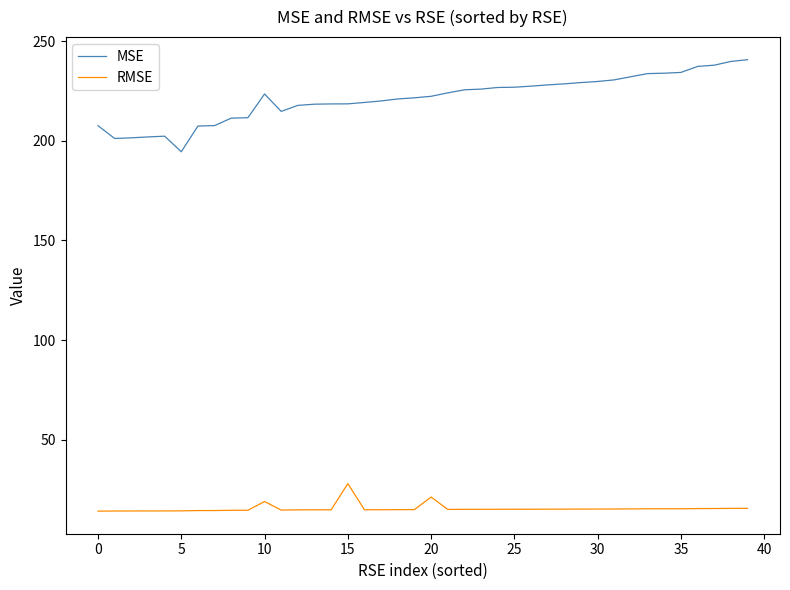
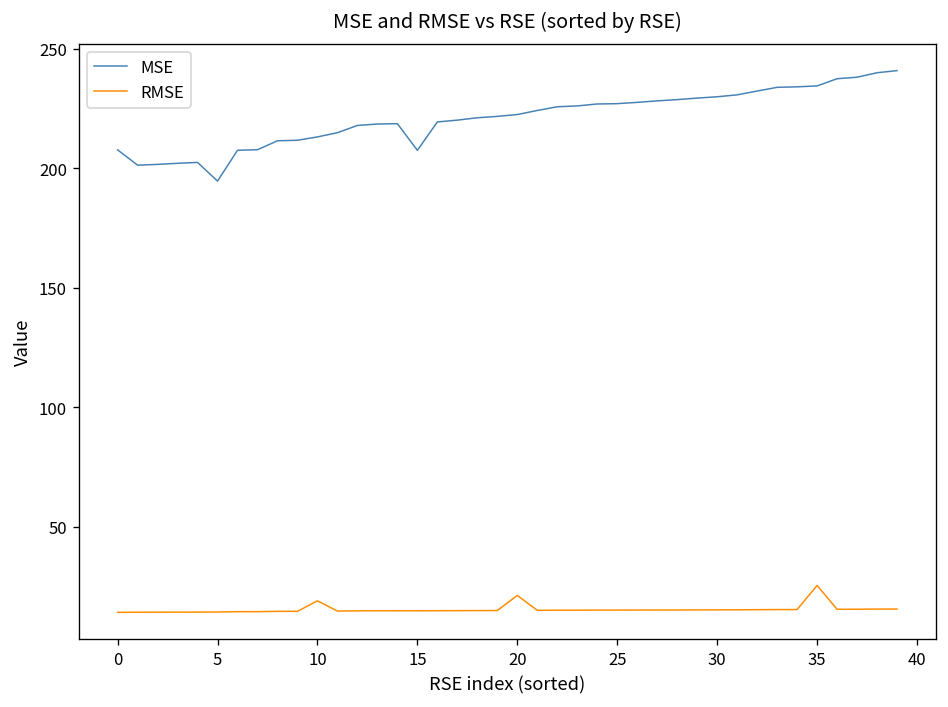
MSE, 10: 224 -> 213
MSE, 15: 219 -> 207
RMSE, 15: 28 -> 15
RMSE, 35: 15 -> 25
